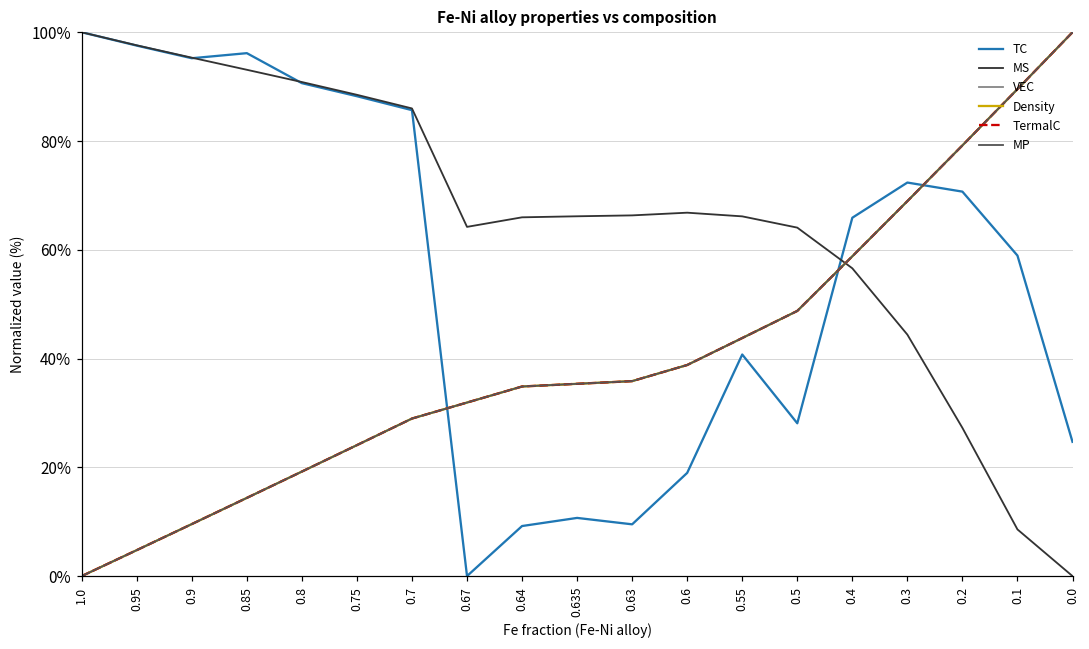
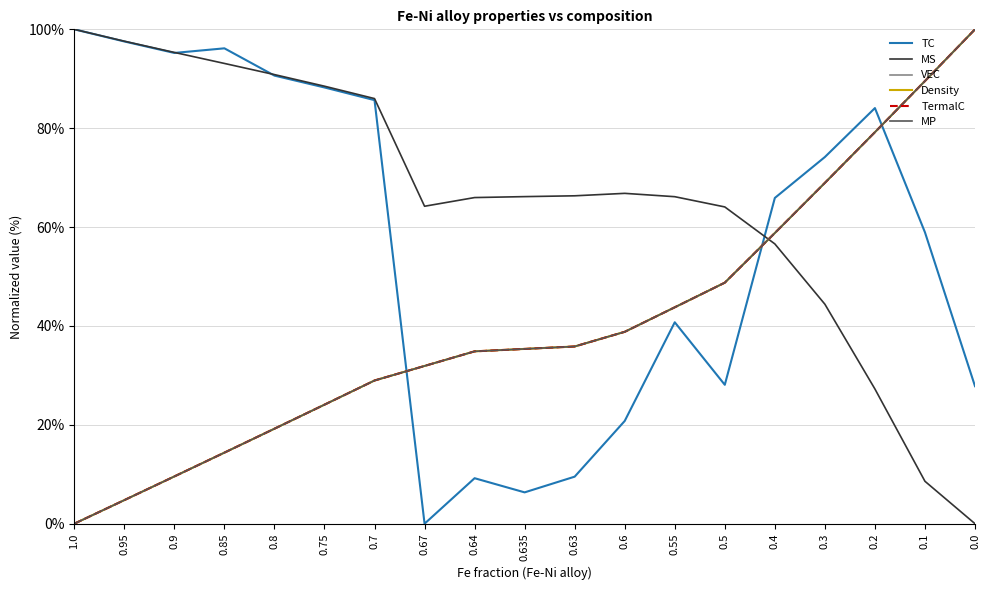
TC, 0.635: 11% -> 6%
TC, 0.6: 19% -> 21%
TC, 0.3: 72% -> 74%
TC, 0.2: 71% -> 84%
TC, 0.0: 25% -> 28%
